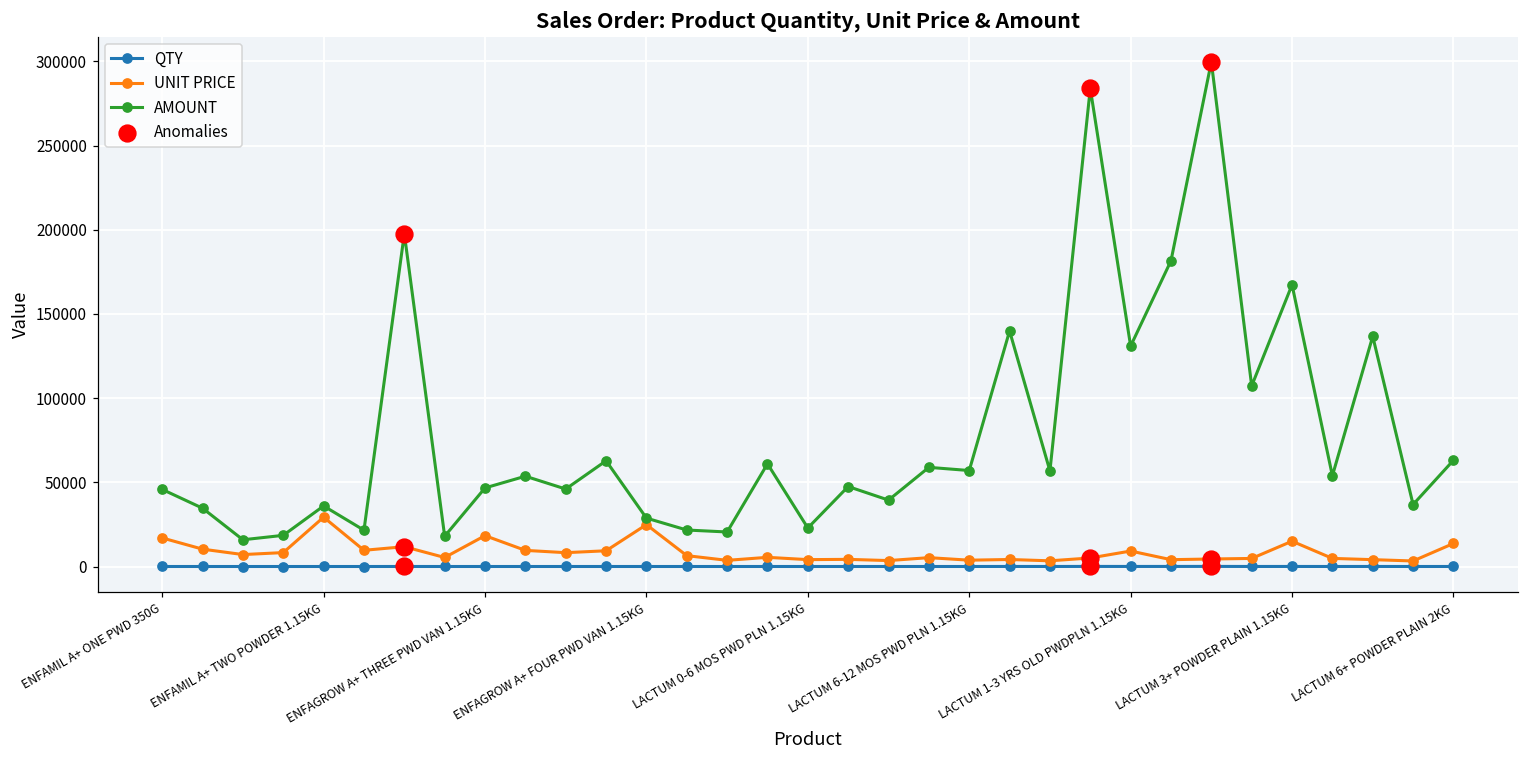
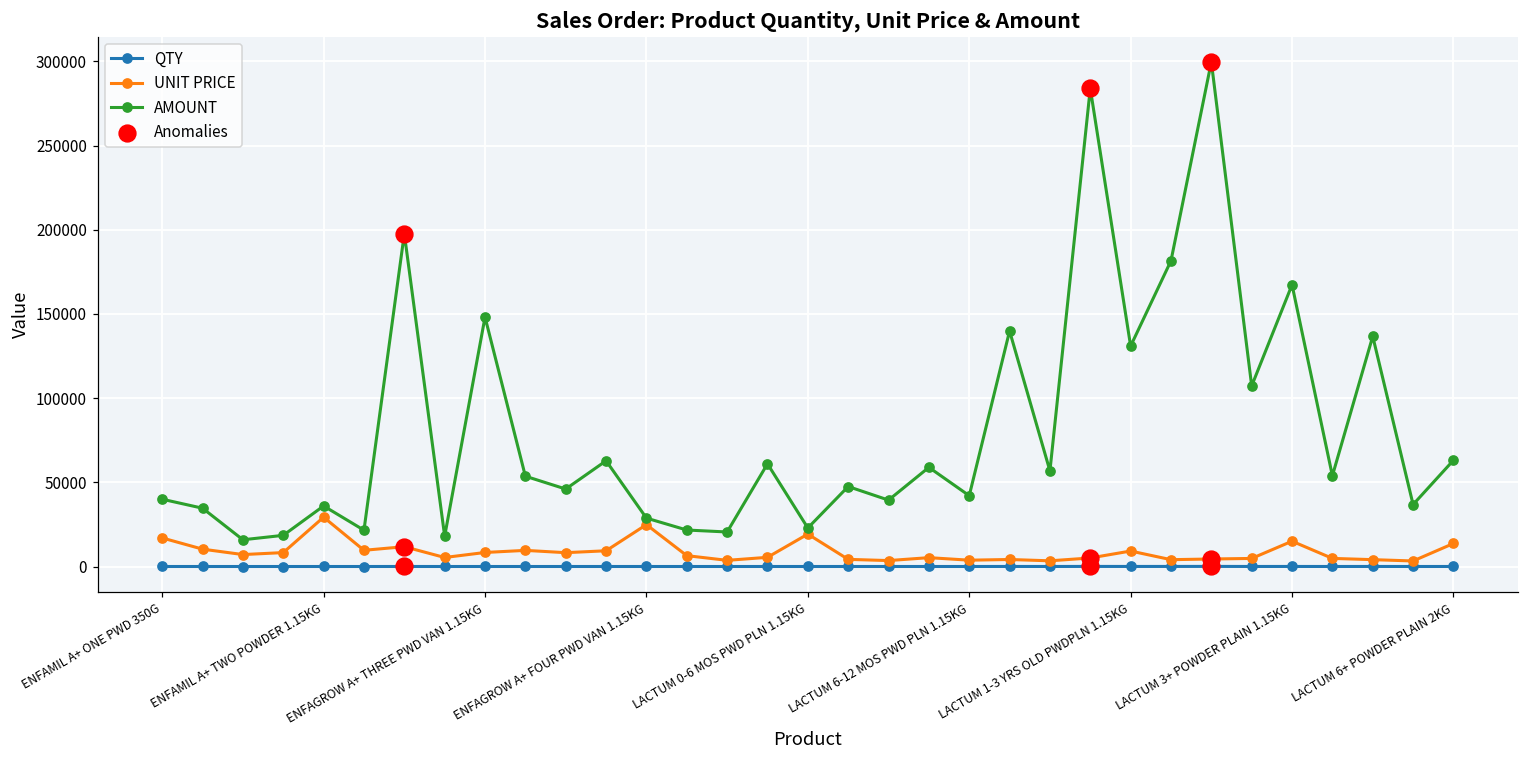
AMOUNT, ENFAMIL A+ ONE PWD 350G: 46000 -> 40000
UNIT PRICE, ENFAGROW A+ THREE PWD VAN 1.15KG: 18000 -> 8000
AMOUNT, ENFAGROW A+ THREE PWD VAN 1.15KG: 47000 -> 148000
UNIT PRICE, LACTUM 0-6 MOS PWD PLN 1.15KG: 4000 -> 19000
AMOUNT, LACTUM 6-12 MOS PWD PLN 1.15KG: 57000 -> 42000
